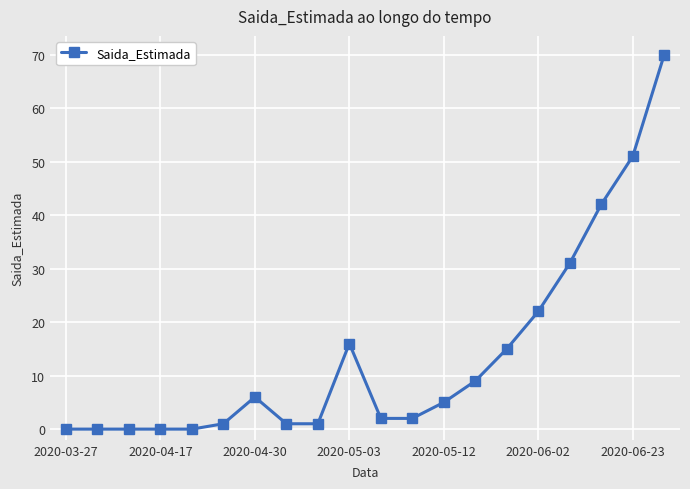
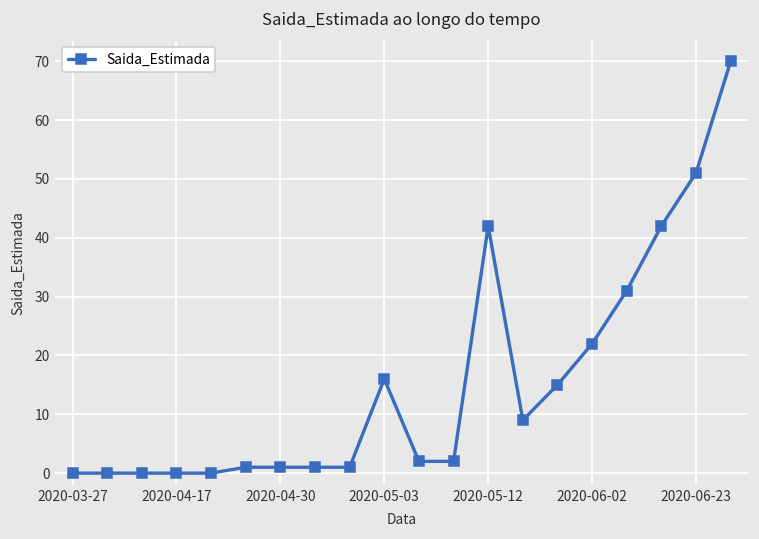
2020-04-30: 6 -> 1
2020-05-12: 5 -> 42
